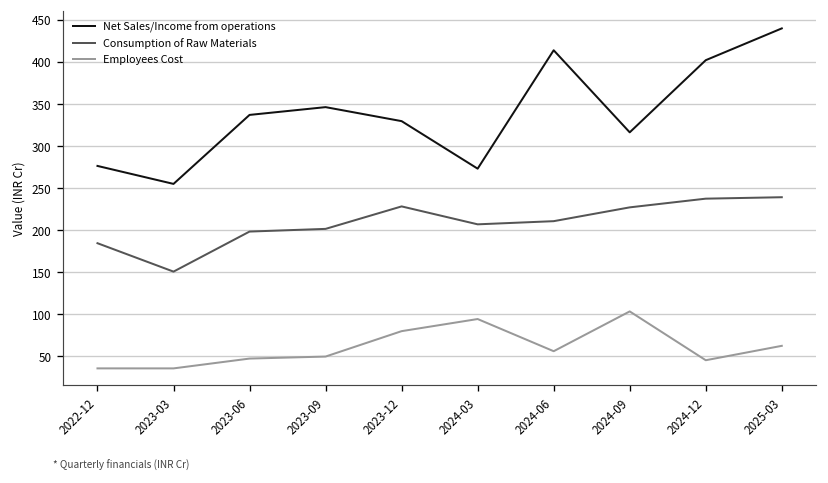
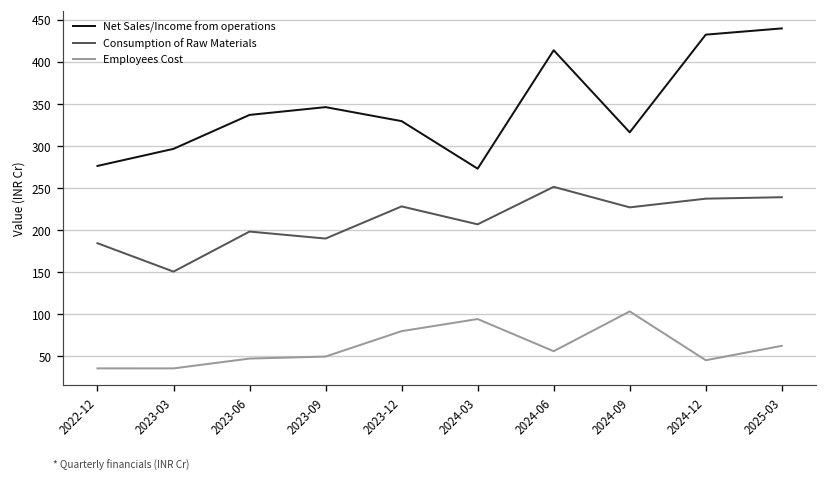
Net Sales/Income from operations, 2023-03: 250 -> 300
Consumption of Raw Materials, 2023-09: 200 -> 190
Consumption of Raw Materials, 2024-06: 210 -> 250
Net Sales/Income from operations, 2024-12: 400 -> 430
